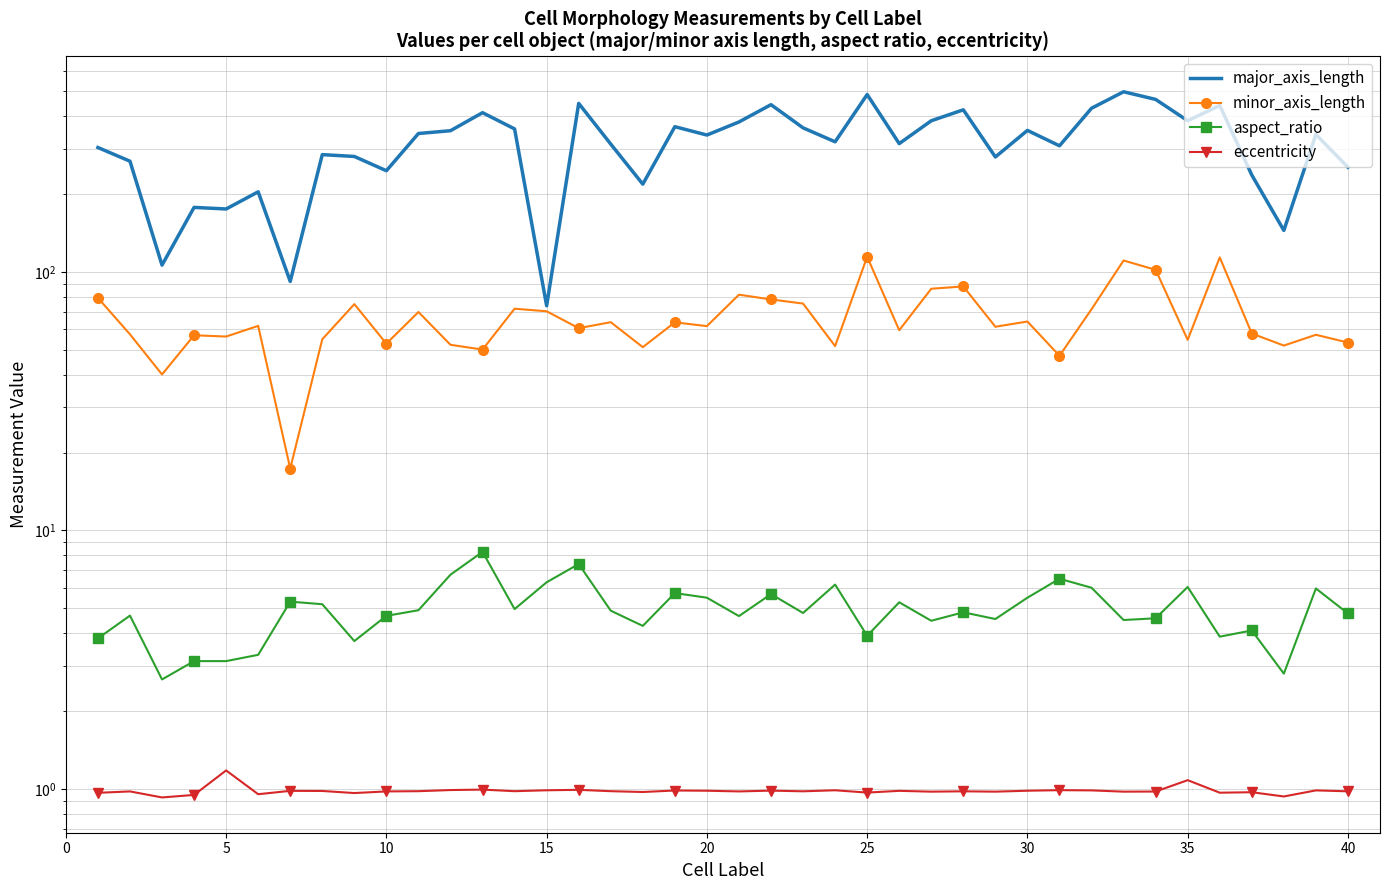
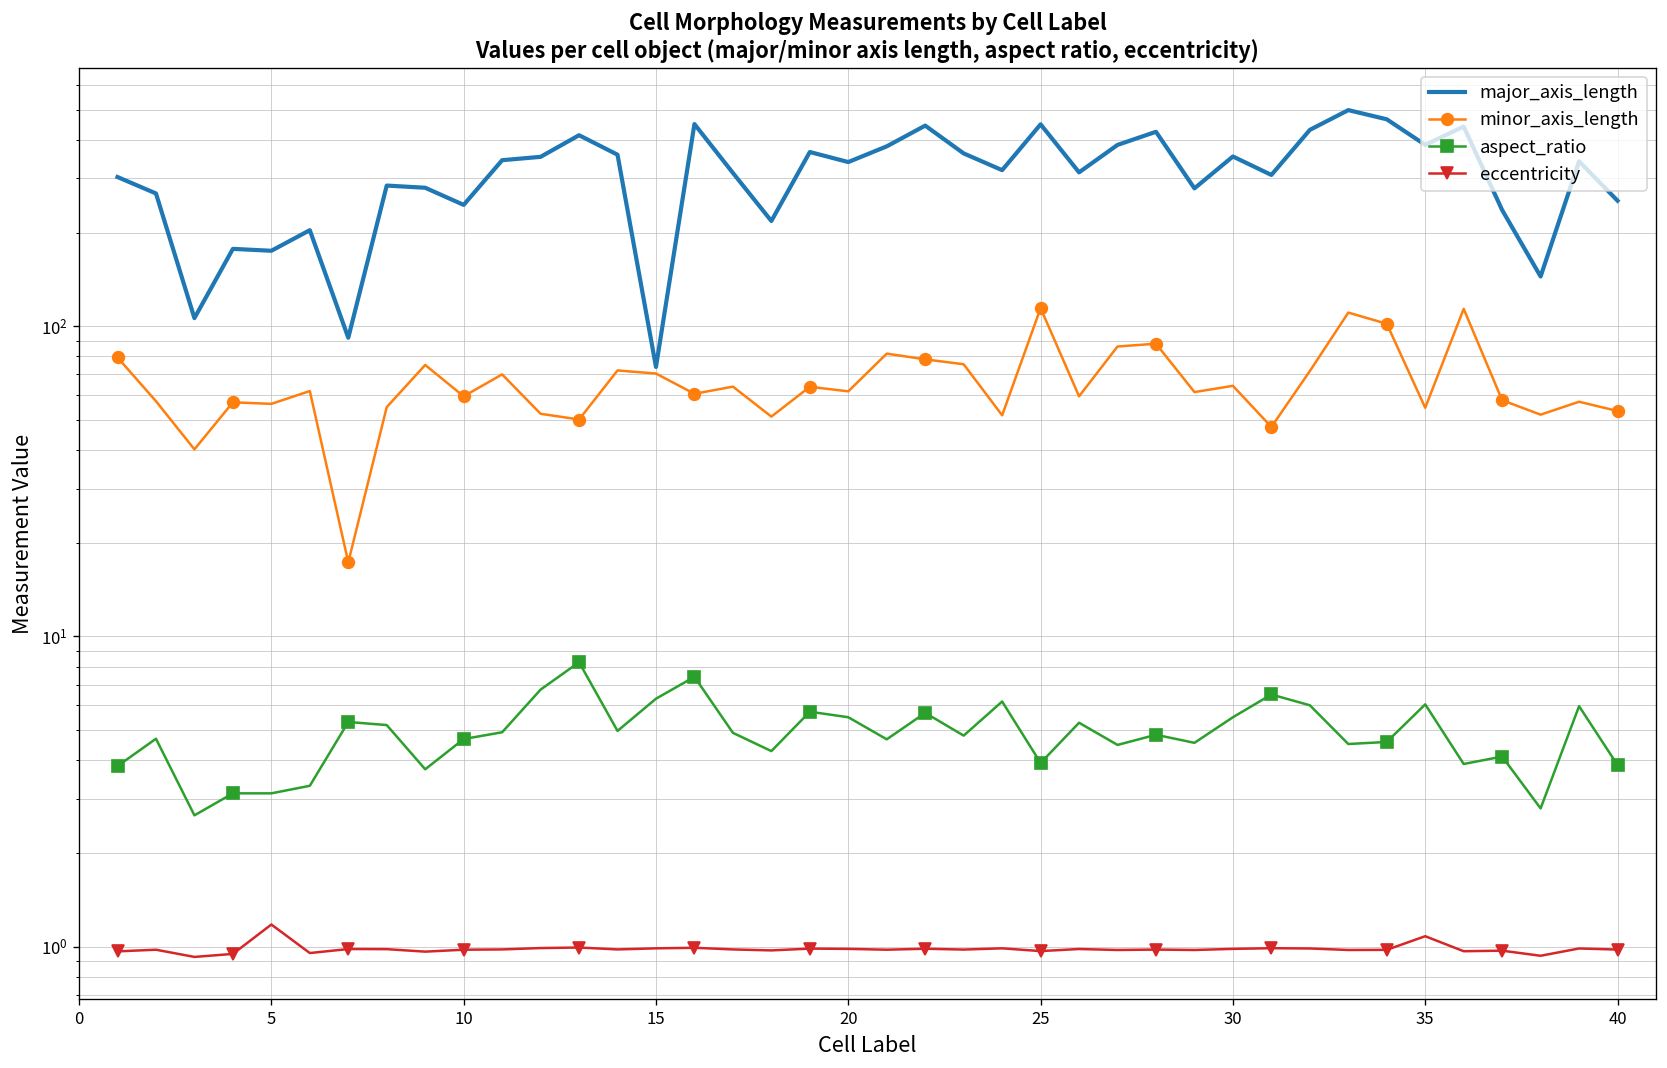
minor_axis_length, 10: 53 -> 60
major_axis_length, 25: 490 -> 450
aspect_ratio, 40: 4.8 -> 3.9
